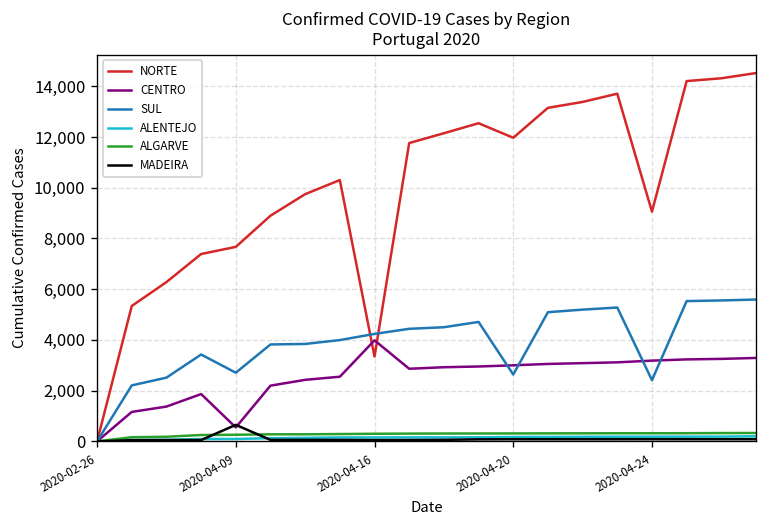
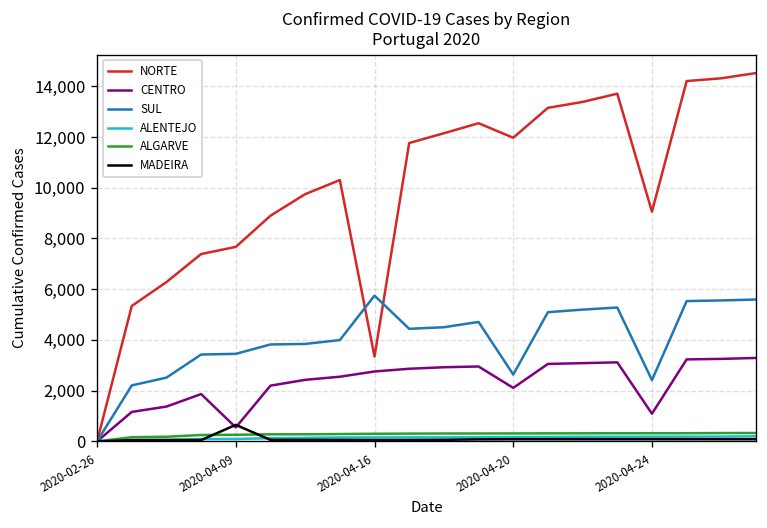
SUL, 2020-04-09: 2,700 -> 3,500
CENTRO, 2020-04-16: 4,000 -> 2,800
SUL, 2020-04-16: 4,200 -> 5,700
CENTRO, 2020-04-20: 3,000 -> 2,100
CENTRO, 2020-04-24: 3,200 -> 1,100
